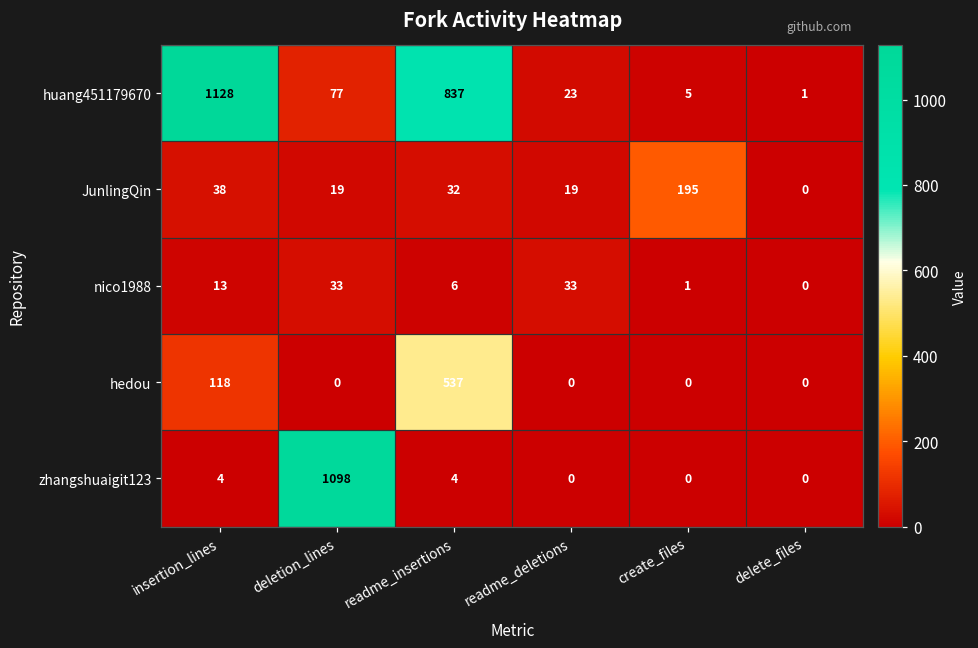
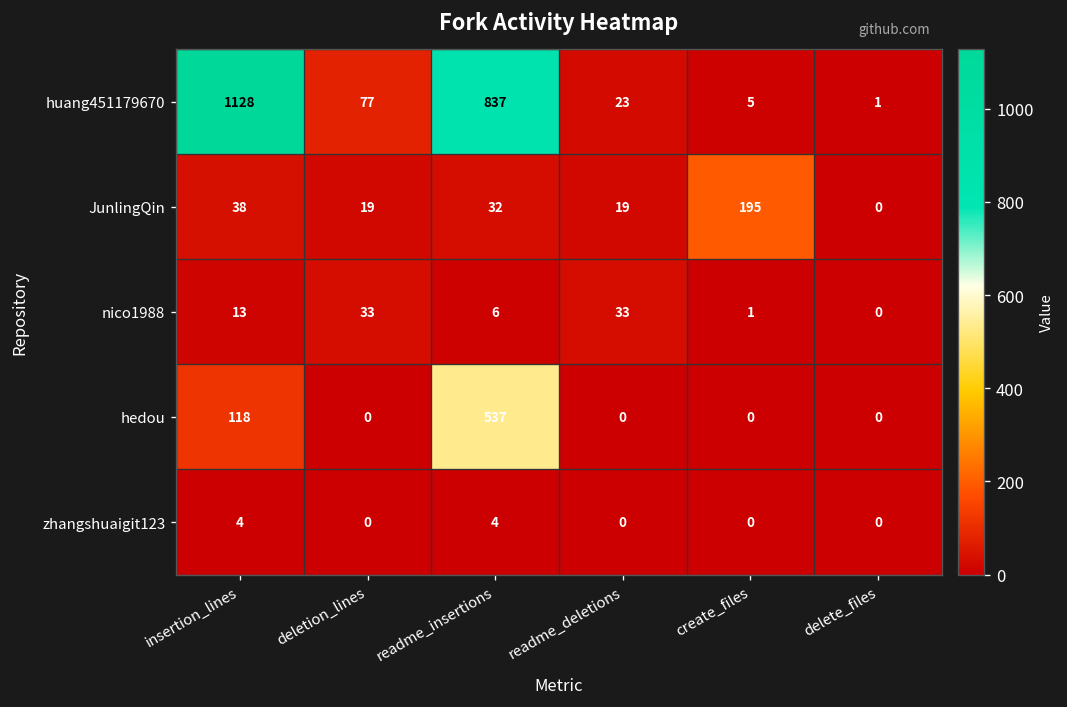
zhangshuaigit123, deletion_lines: 1098 -> 0
